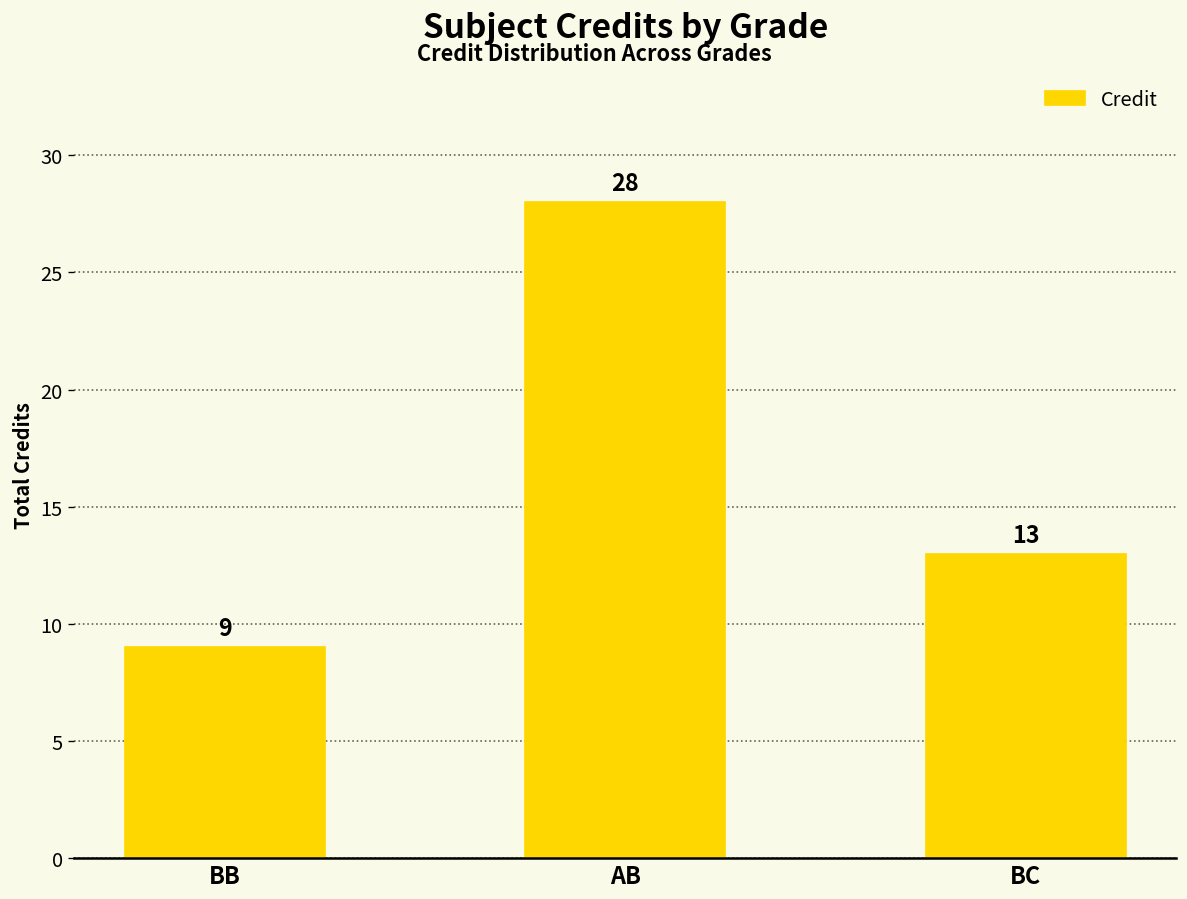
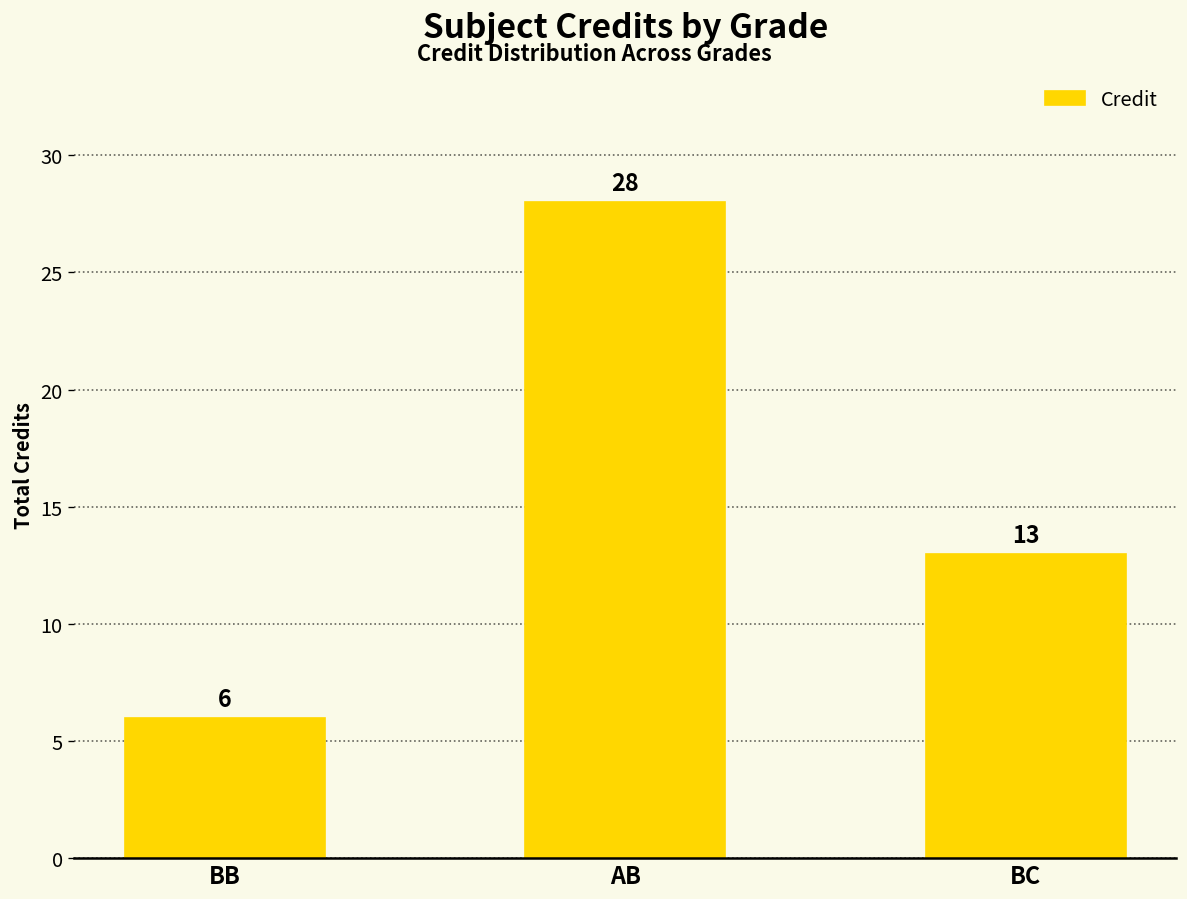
BB: 9 -> 6
